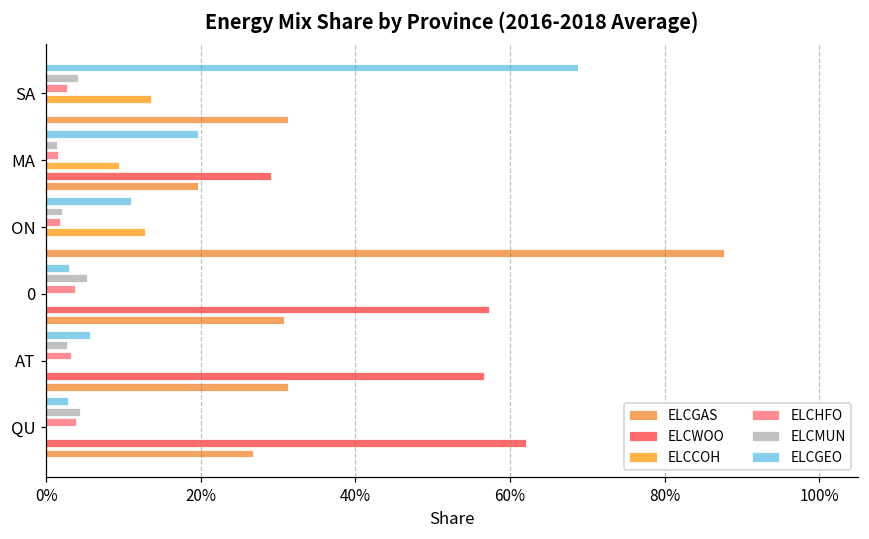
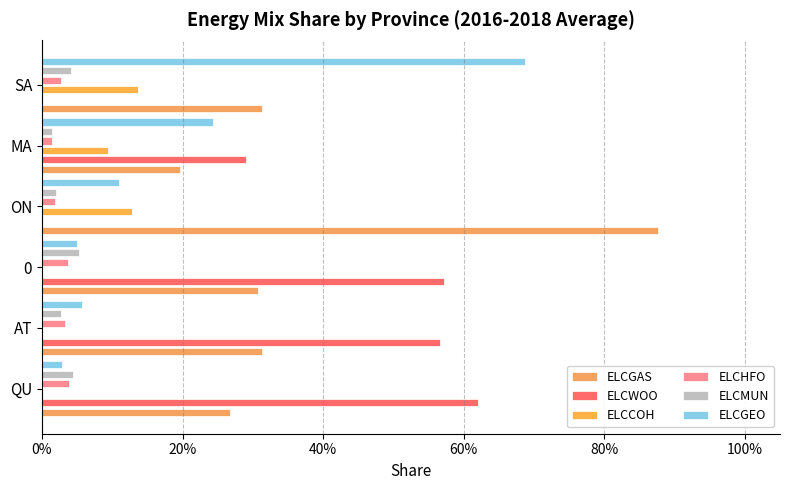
ELCGEO, MA: 20% -> 24%
ELCGEO, 0: 3% -> 5%
